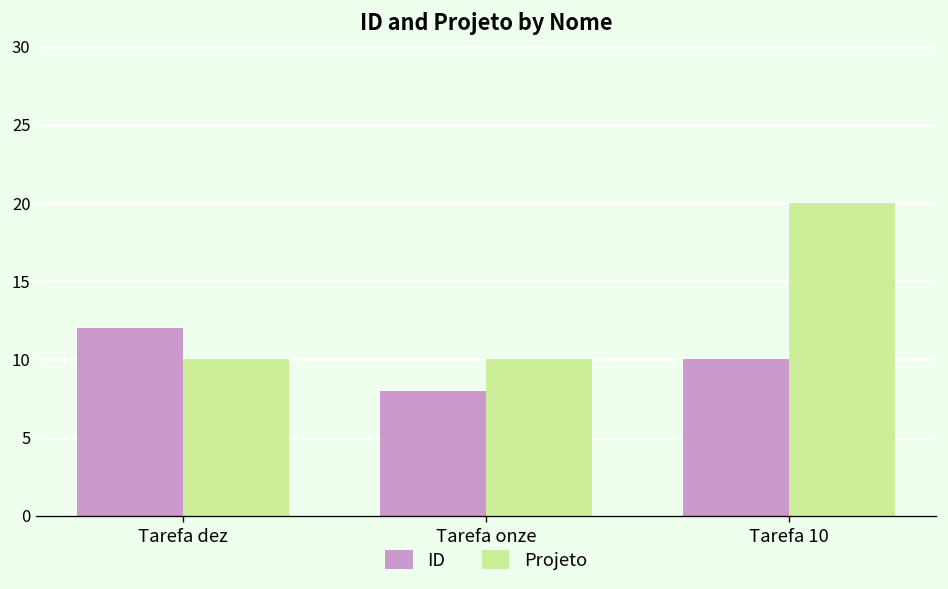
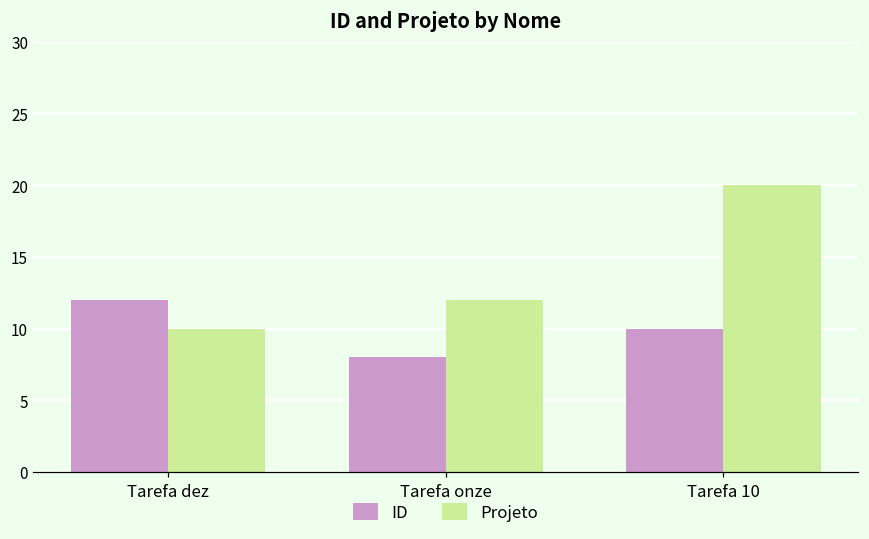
Projeto, Tarefa onze: 10 -> 12
